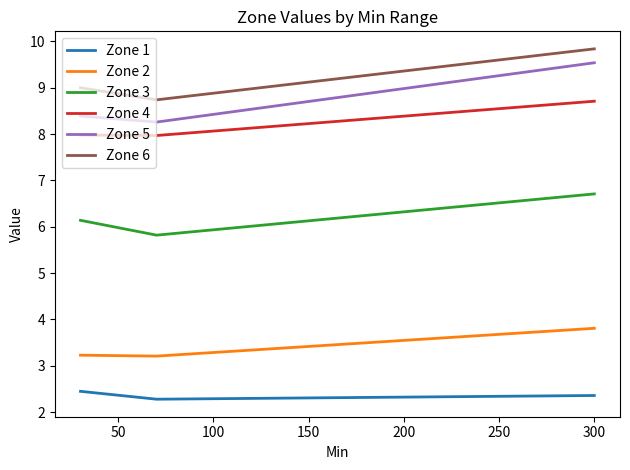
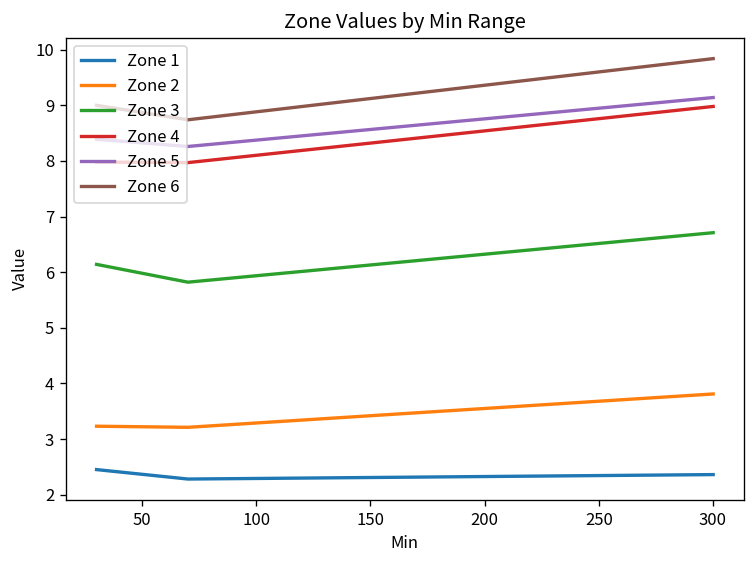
Zone 4, 300: 8.7 -> 9.0
Zone 5, 300: 9.5 -> 9.1
